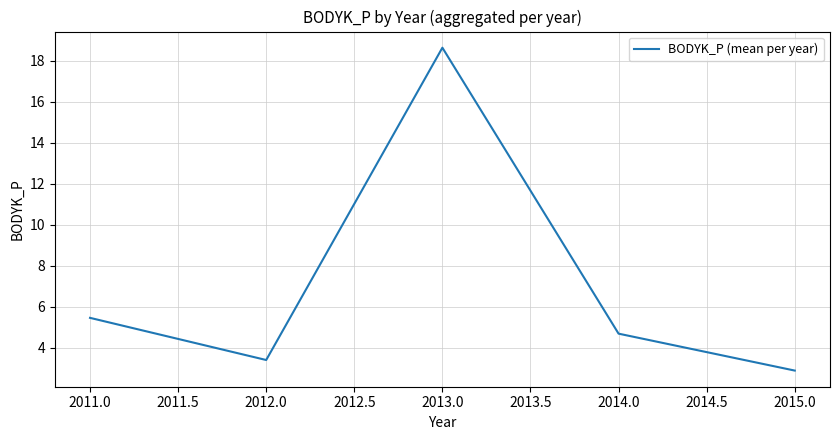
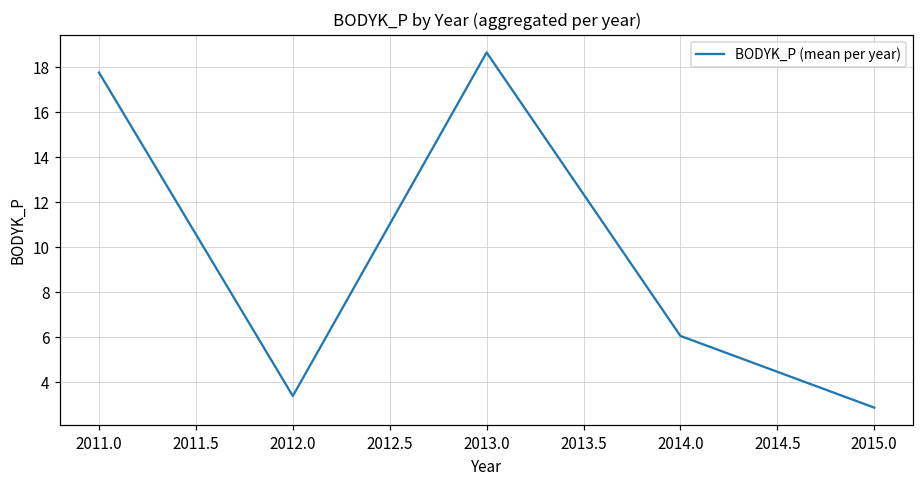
2011.0: 5.5 -> 17.8
2014.0: 4.7 -> 6.1
